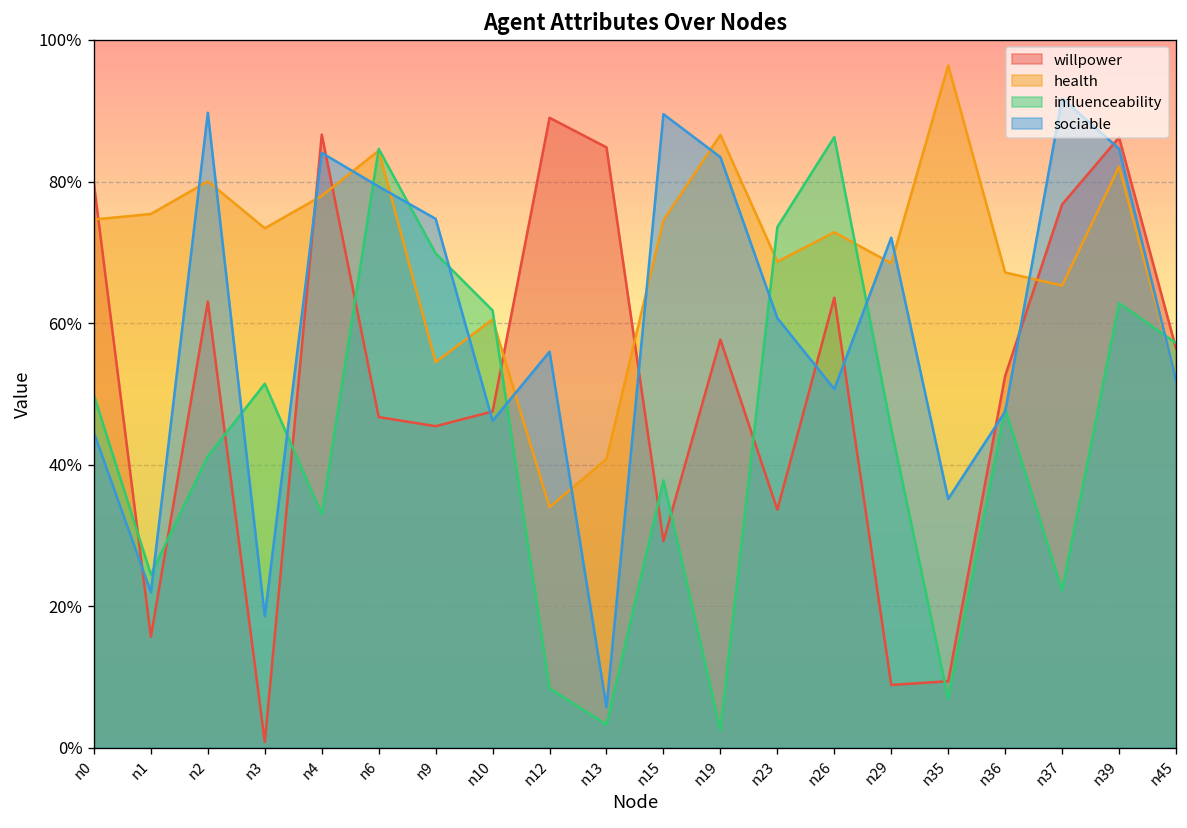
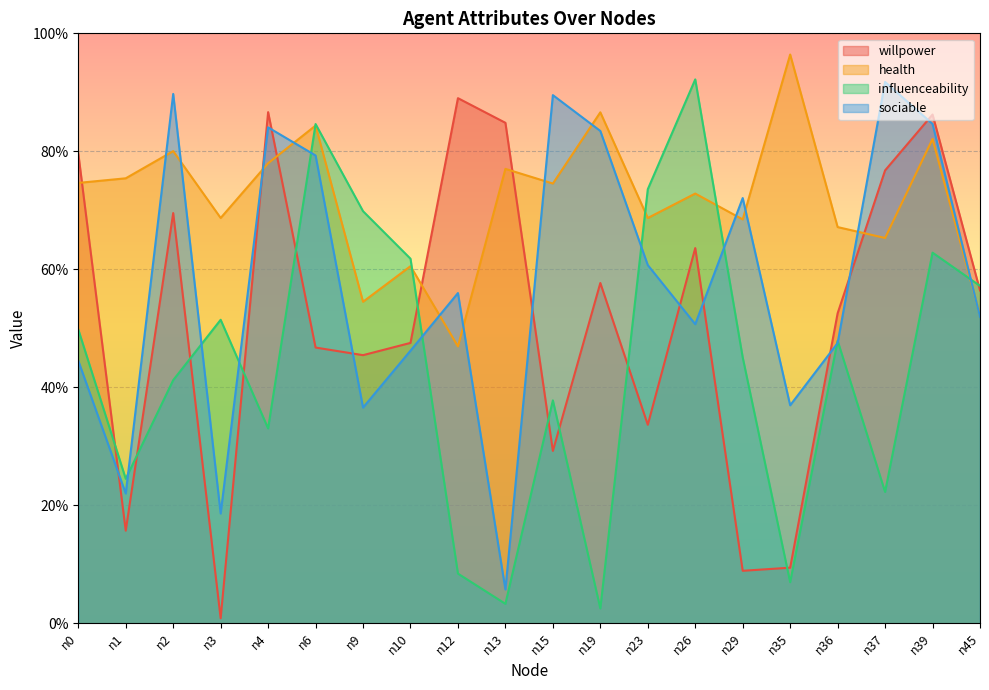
willpower, n2: 63% -> 70%
health, n3: 73% -> 69%
sociable, n9: 75% -> 37%
health, n12: 34% -> 47%
health, n13: 41% -> 77%
influenceability, n26: 86% -> 92%
sociable, n35: 35% -> 37%
